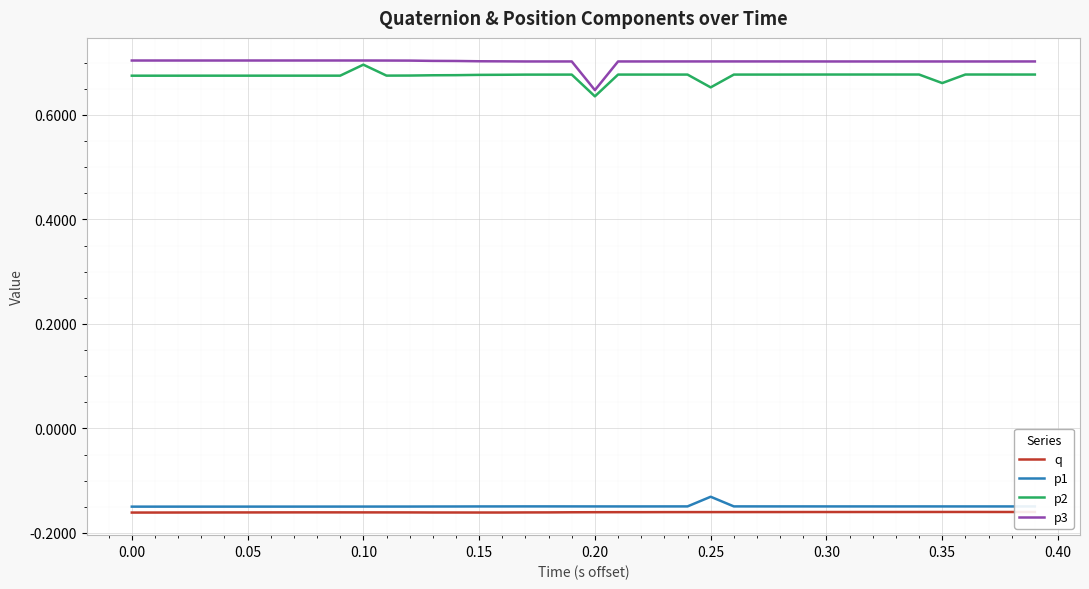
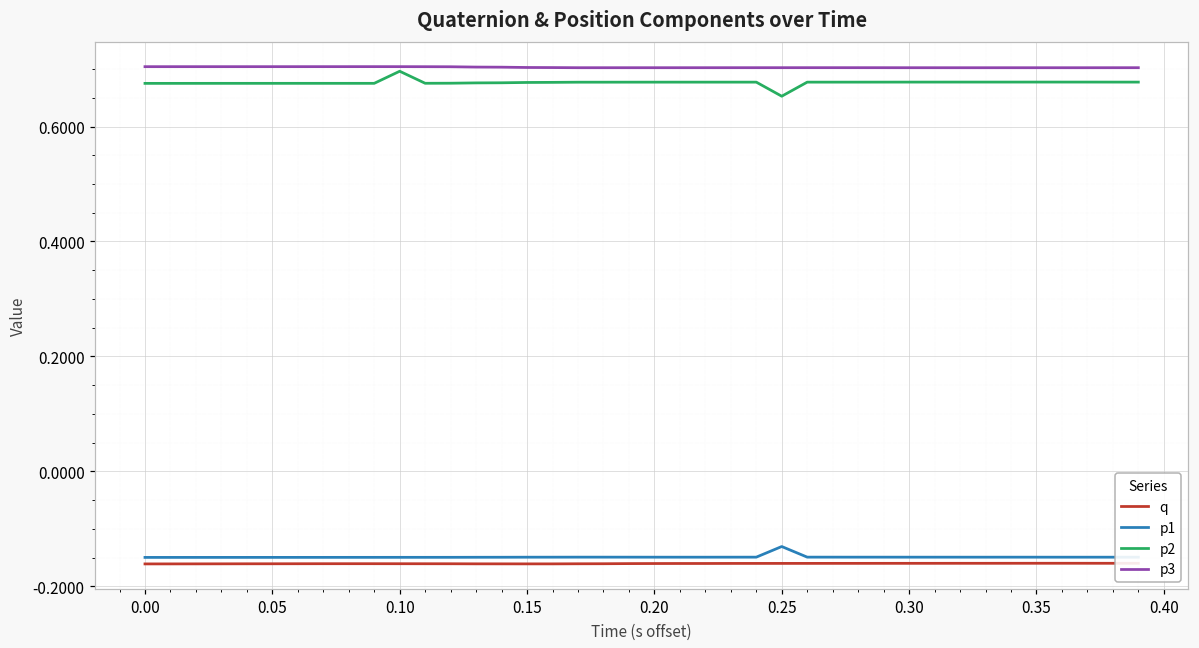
p2, 0.20: 0.64 -> 0.68
p3, 0.20: 0.65 -> 0.70
p2, 0.35: 0.66 -> 0.68
